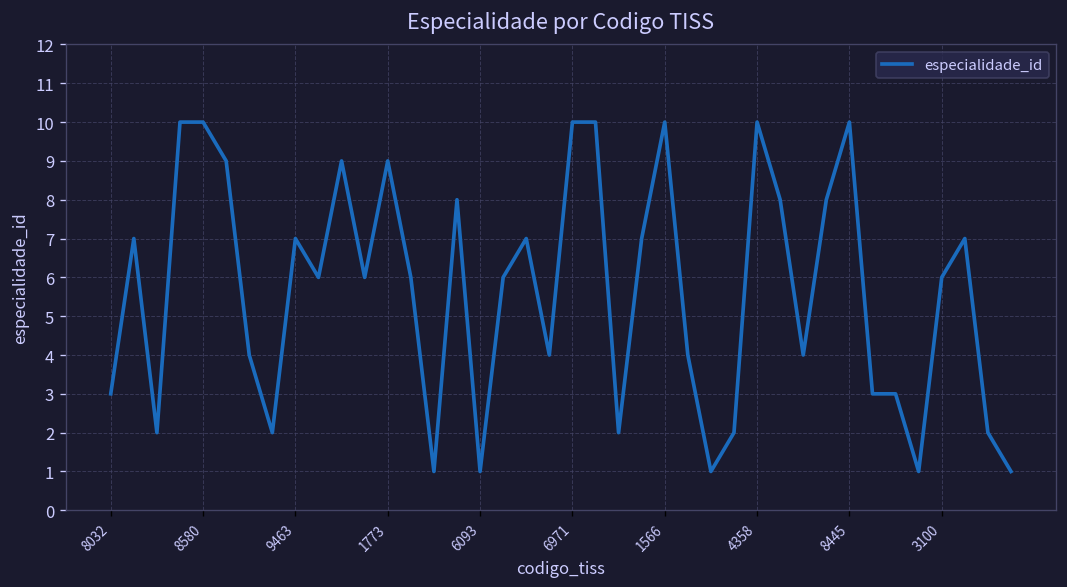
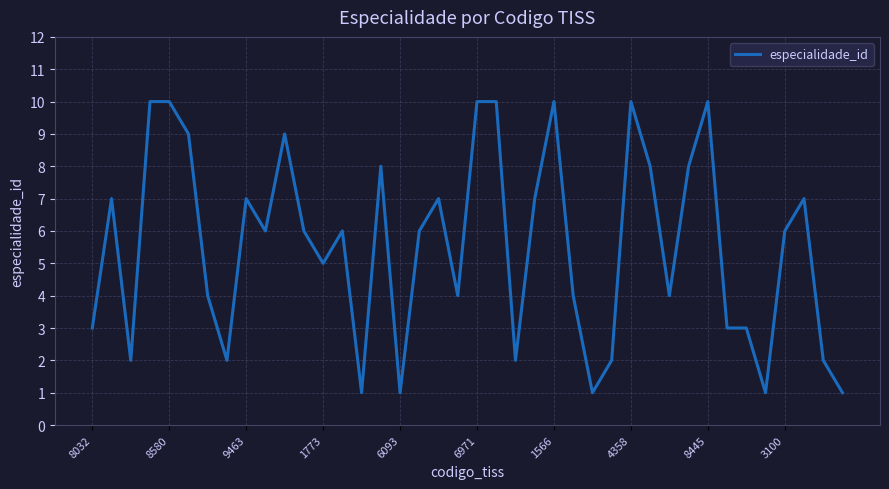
1773: 9 -> 5
